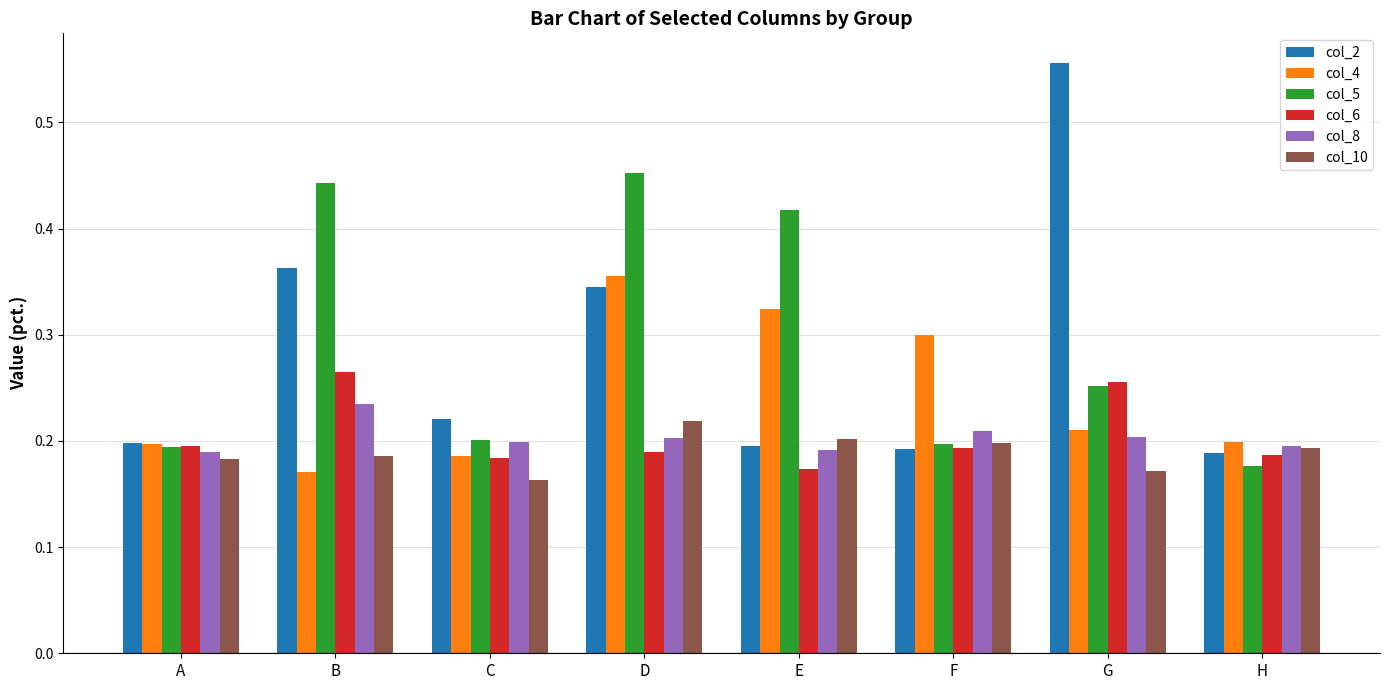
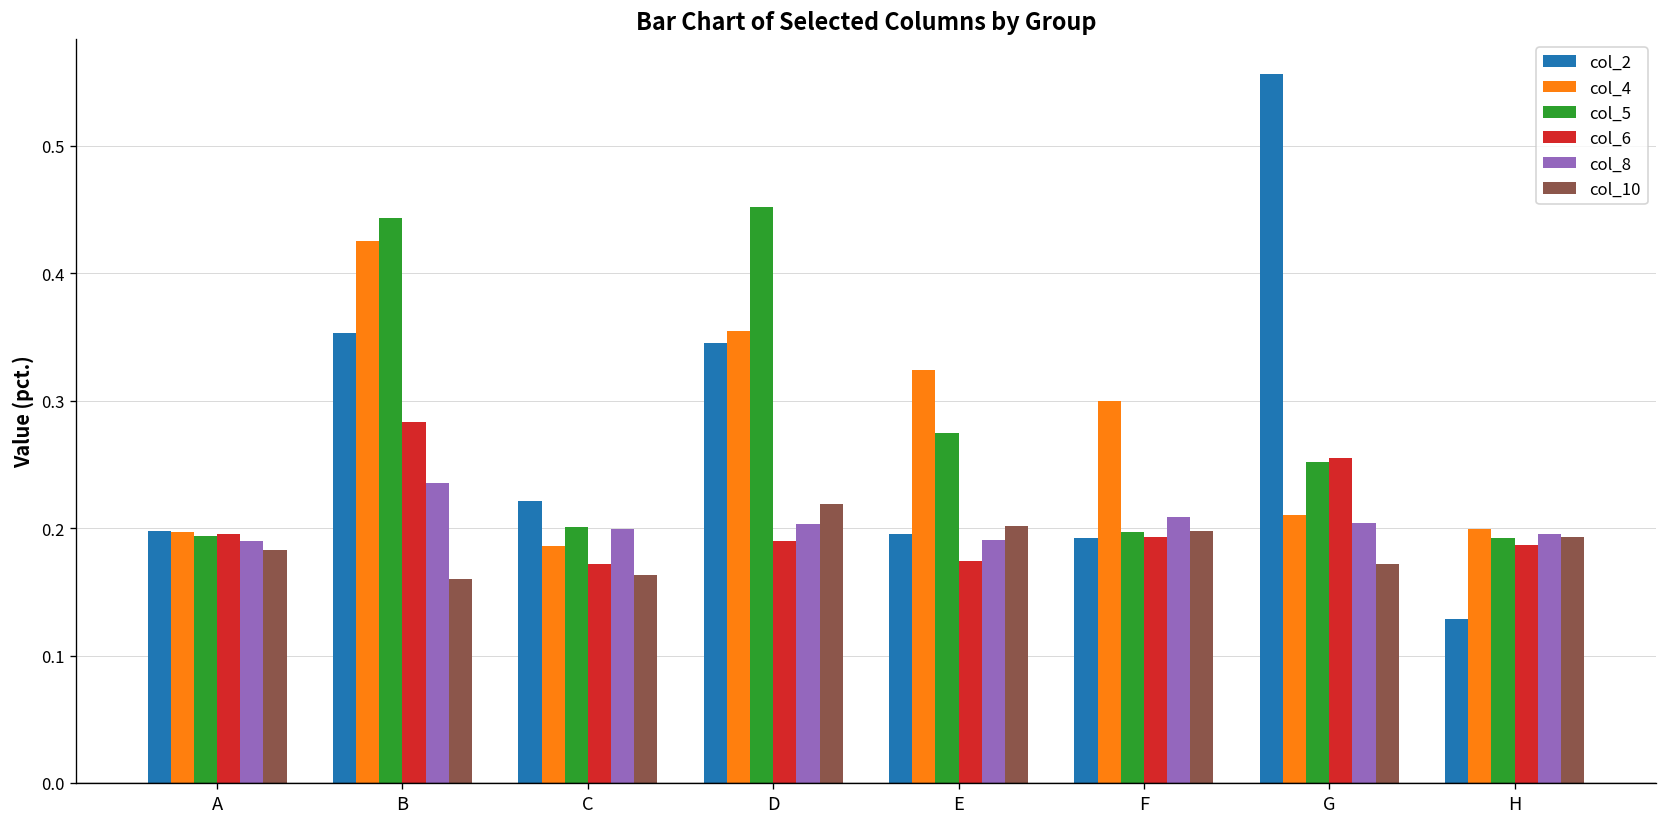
col_2, B: 0.363 -> 0.353
col_4, B: 0.171 -> 0.425
col_6, B: 0.265 -> 0.283
col_10, B: 0.186 -> 0.160
col_6, C: 0.184 -> 0.172
col_5, E: 0.417 -> 0.275
col_2, H: 0.189 -> 0.129
col_5, H: 0.176 -> 0.192
